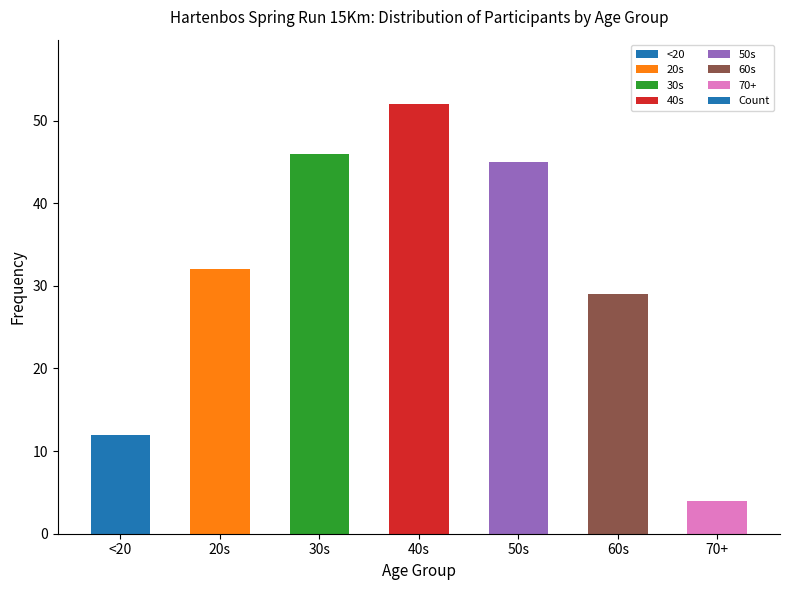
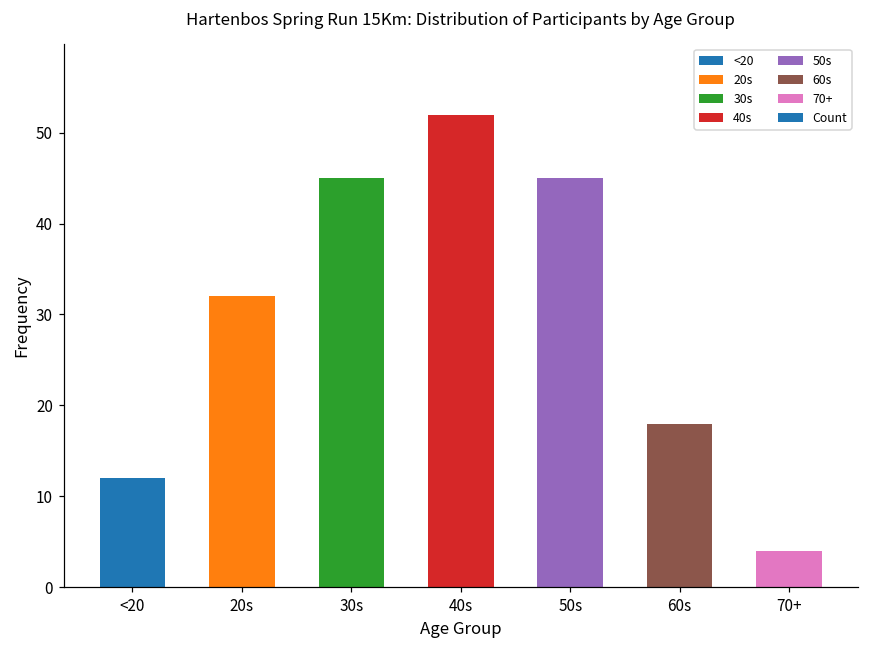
30s: 46 -> 45
60s: 29 -> 18
